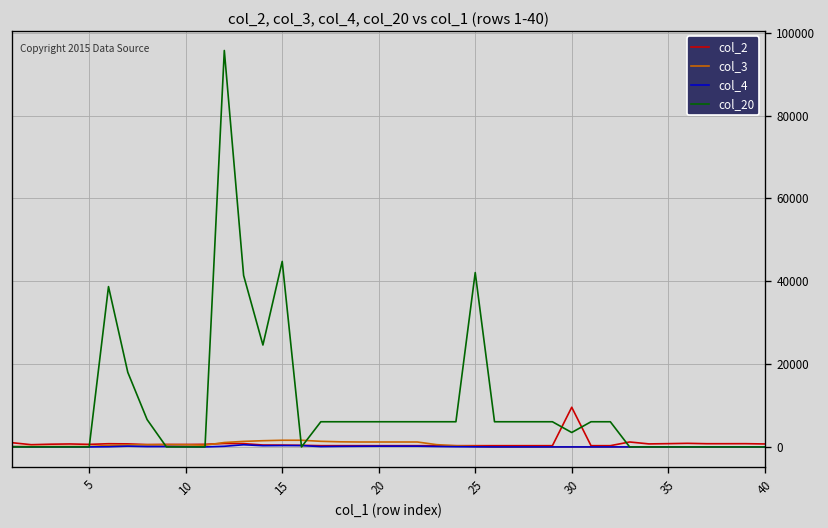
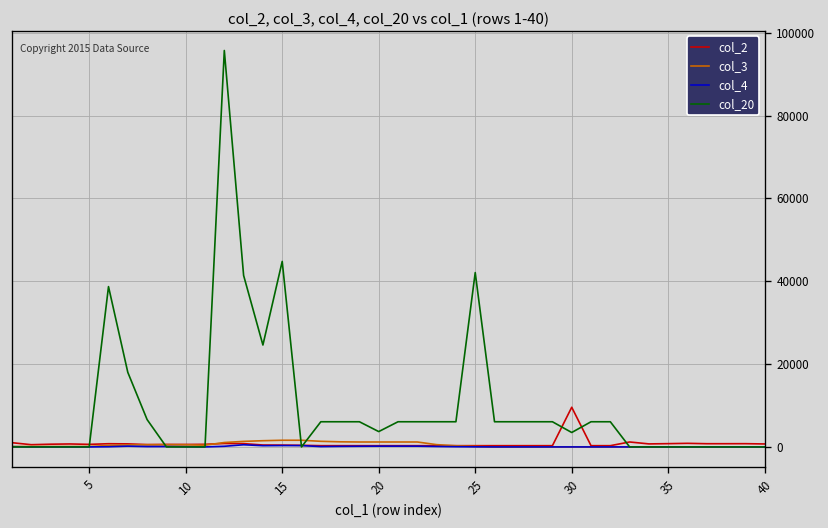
col_20, 20: 6000 -> 4000
